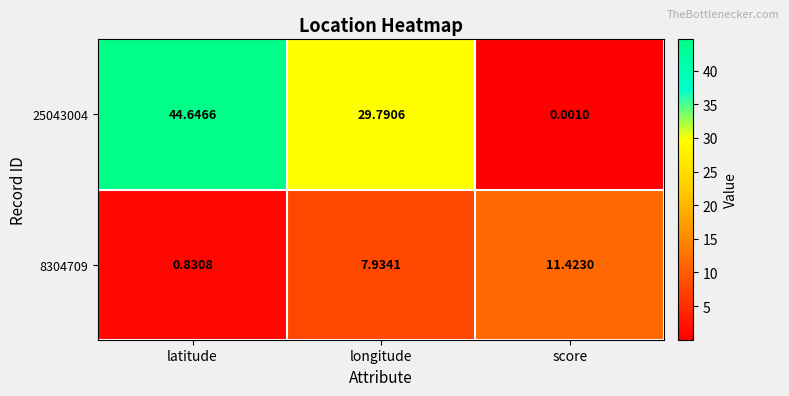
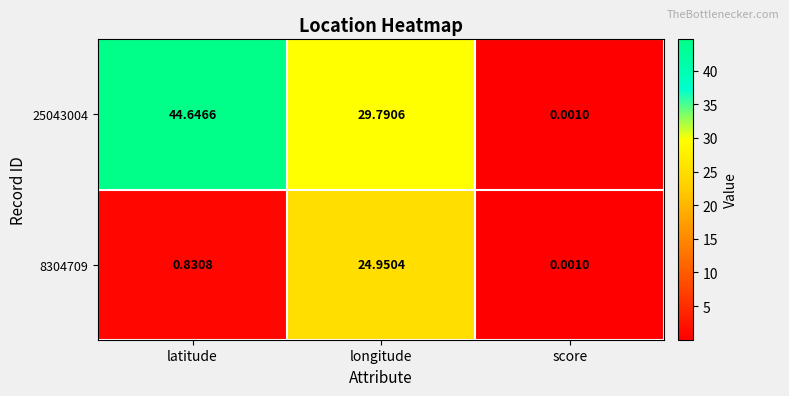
8304709, longitude: 7.9341 -> 24.9504
8304709, score: 11.4230 -> 0.0010
